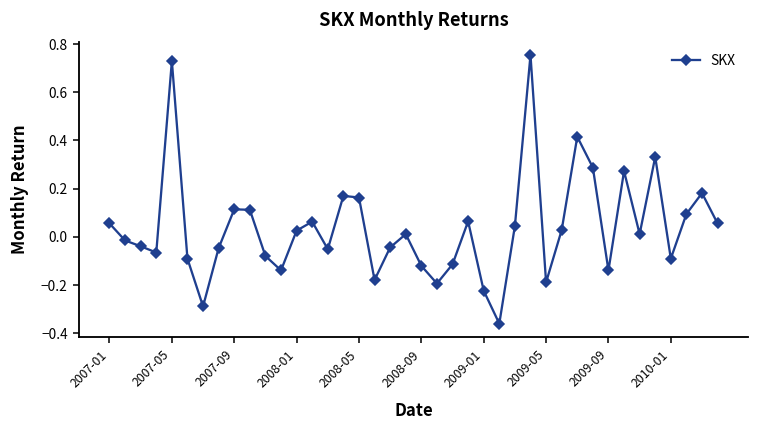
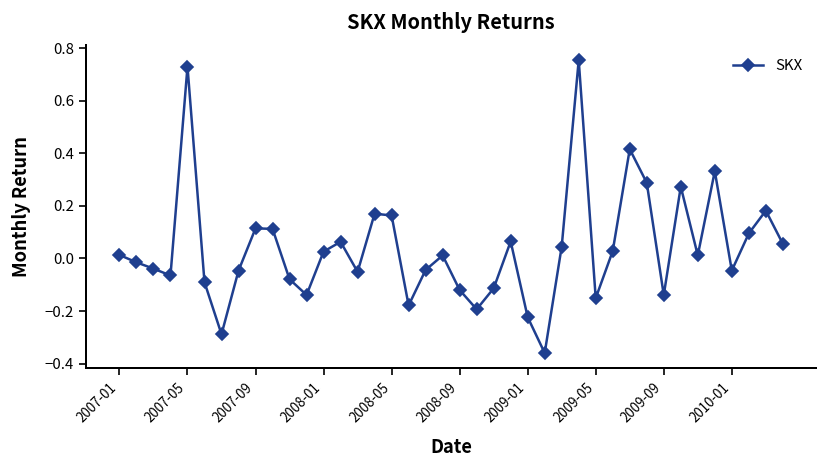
2007-01: 0.06 -> 0.01
2009-05: -0.19 -> -0.15
2010-01: -0.09 -> -0.05
